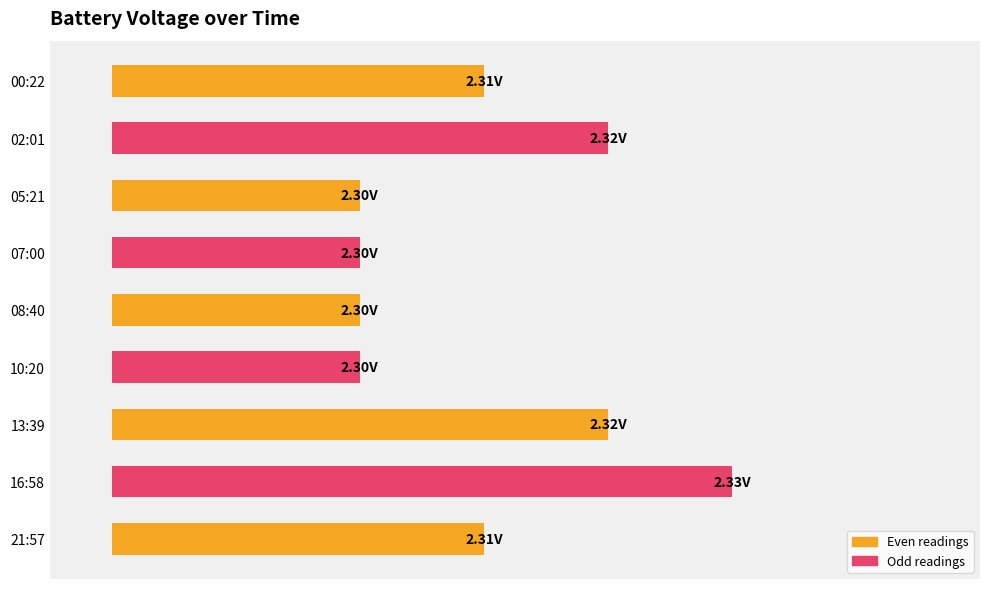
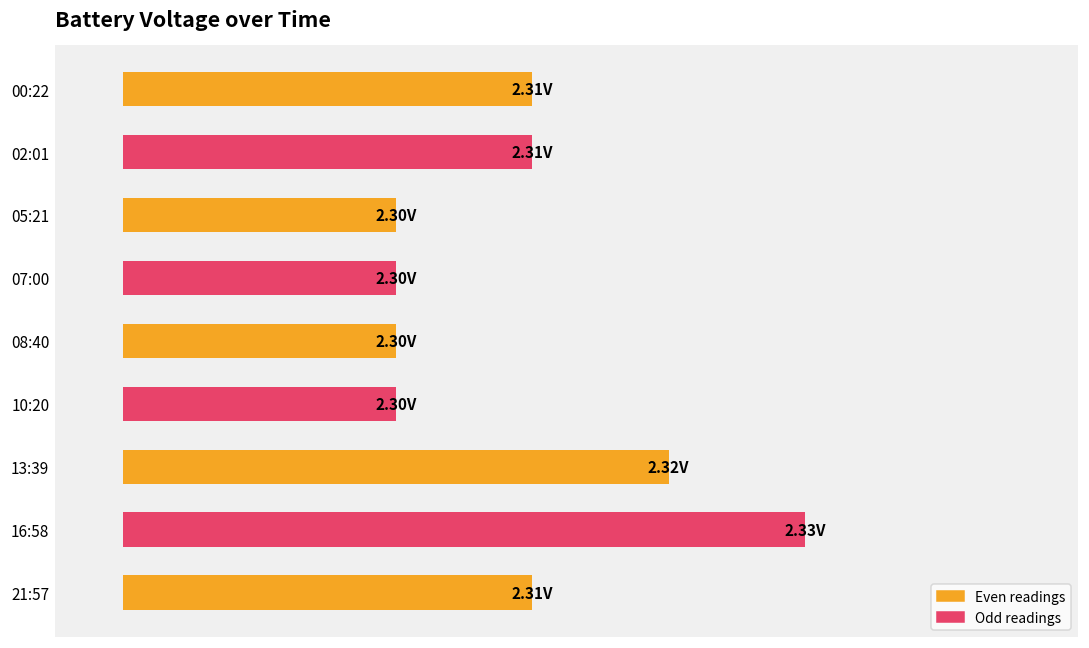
02:01: 2.32V -> 2.31V
